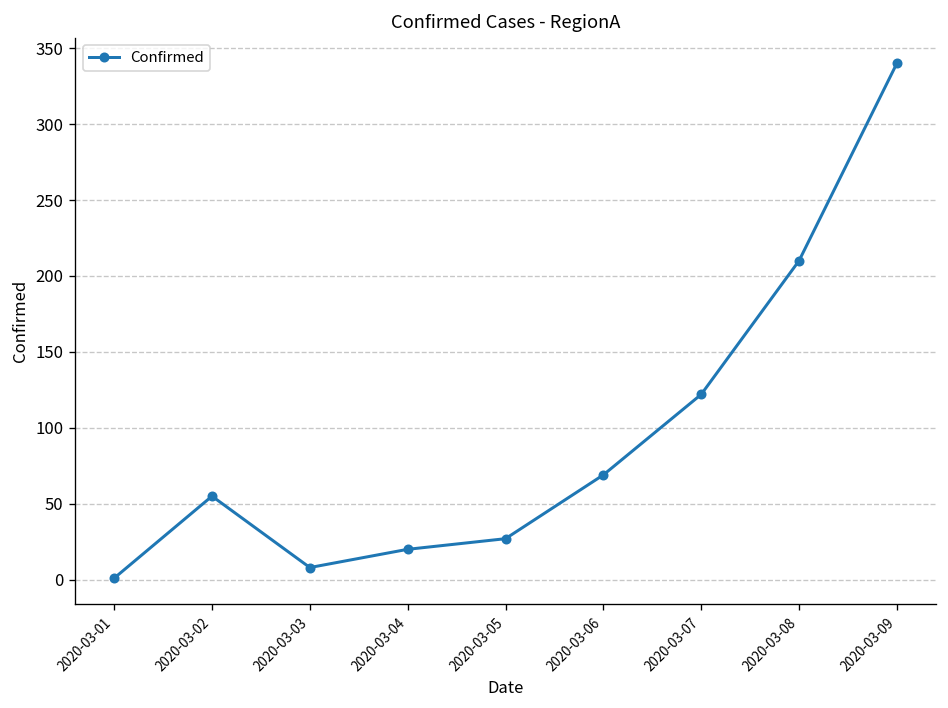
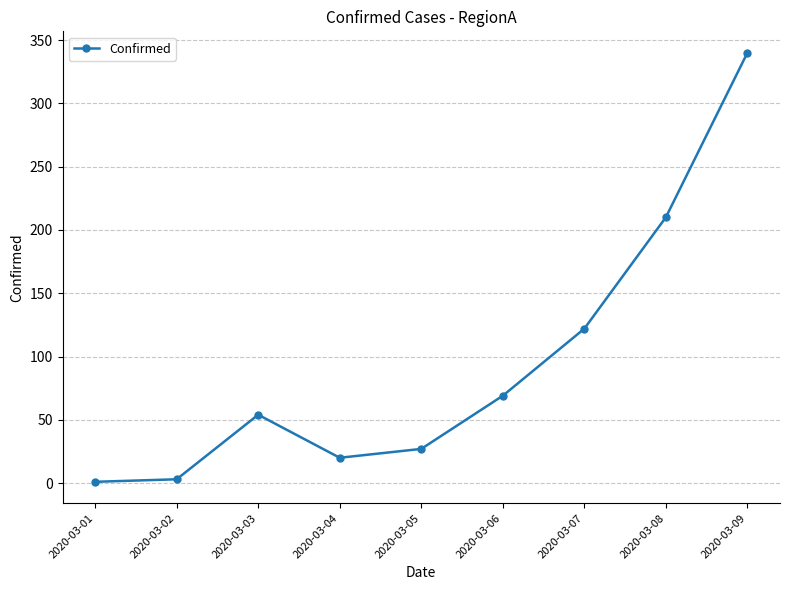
2020-03-02: 55 -> 3
2020-03-03: 8 -> 54
